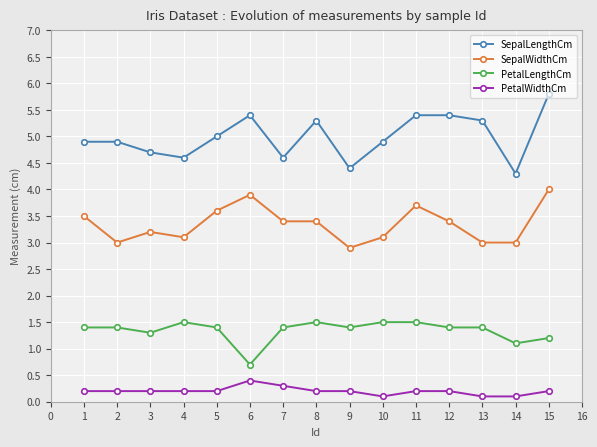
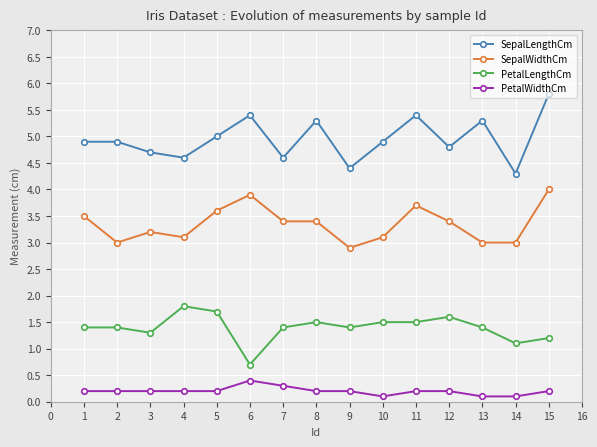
PetalLengthCm, 4: 1.5 -> 1.8
PetalLengthCm, 5: 1.4 -> 1.7
SepalLengthCm, 12: 5.4 -> 4.8
PetalLengthCm, 12: 1.4 -> 1.6
